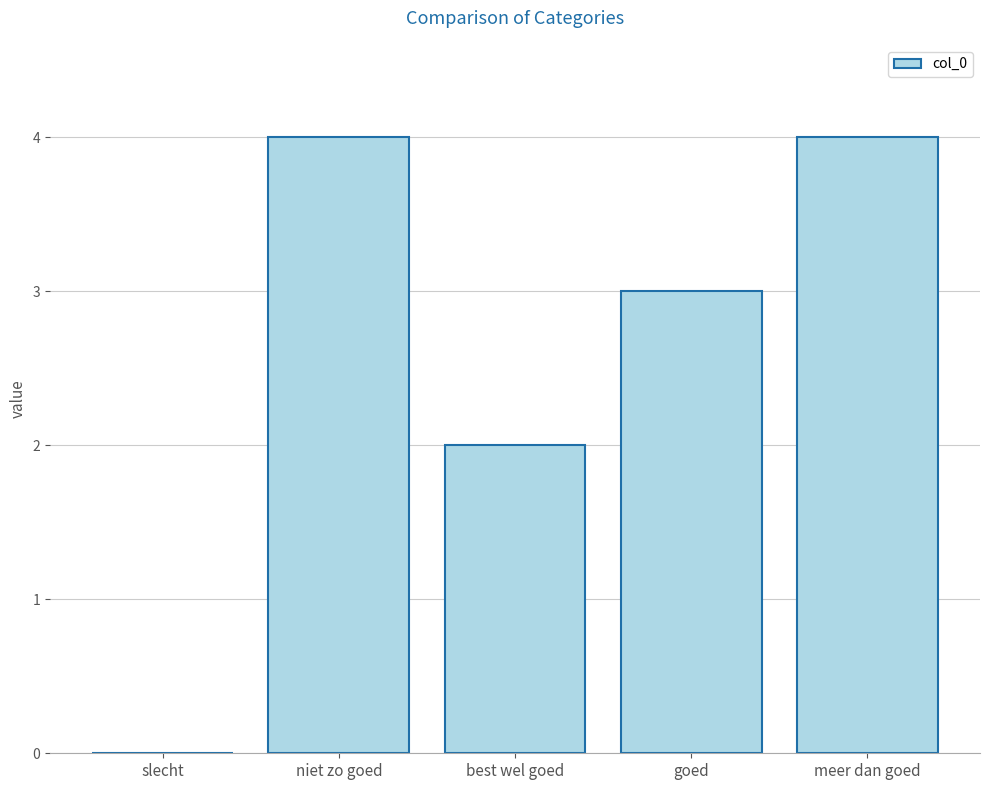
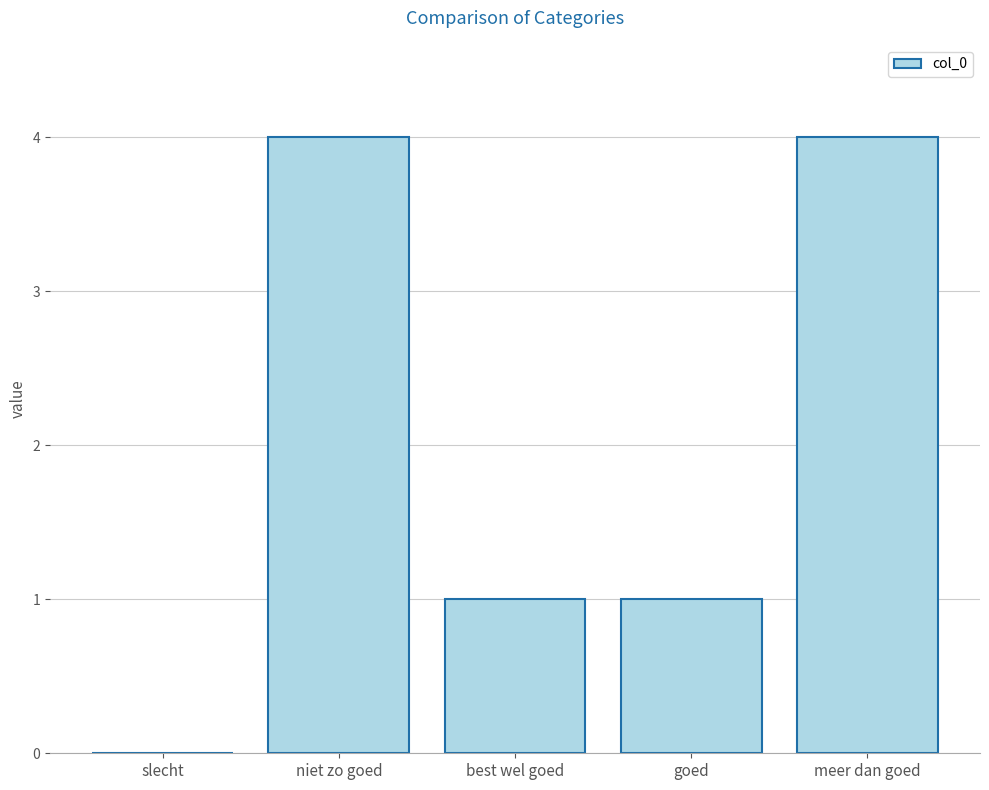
best wel goed: 2 -> 1
goed: 3 -> 1
